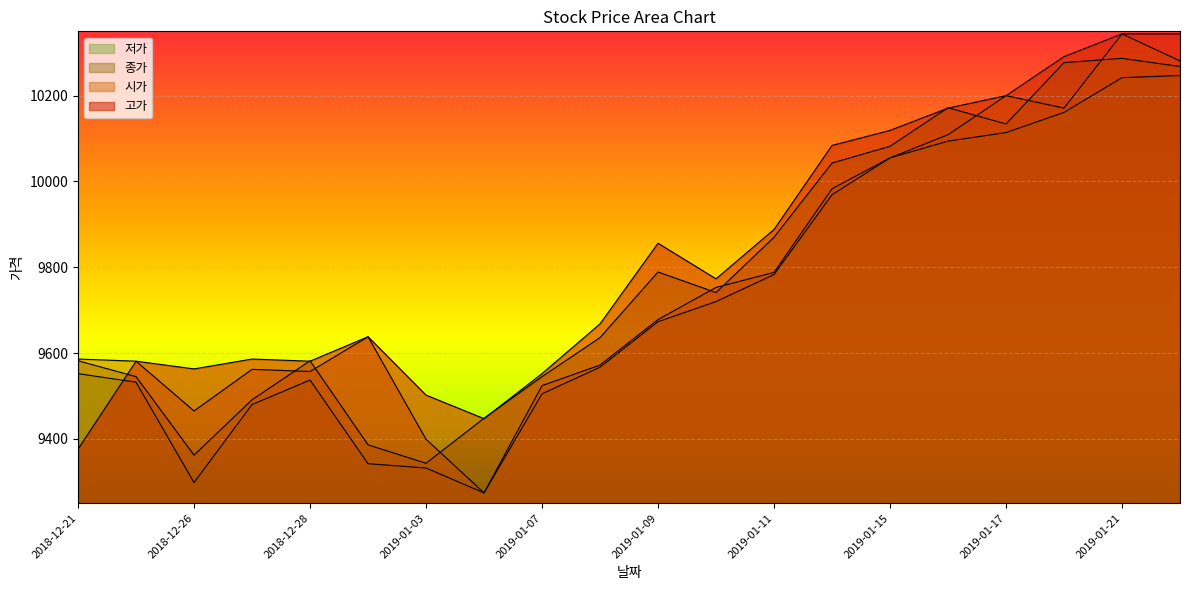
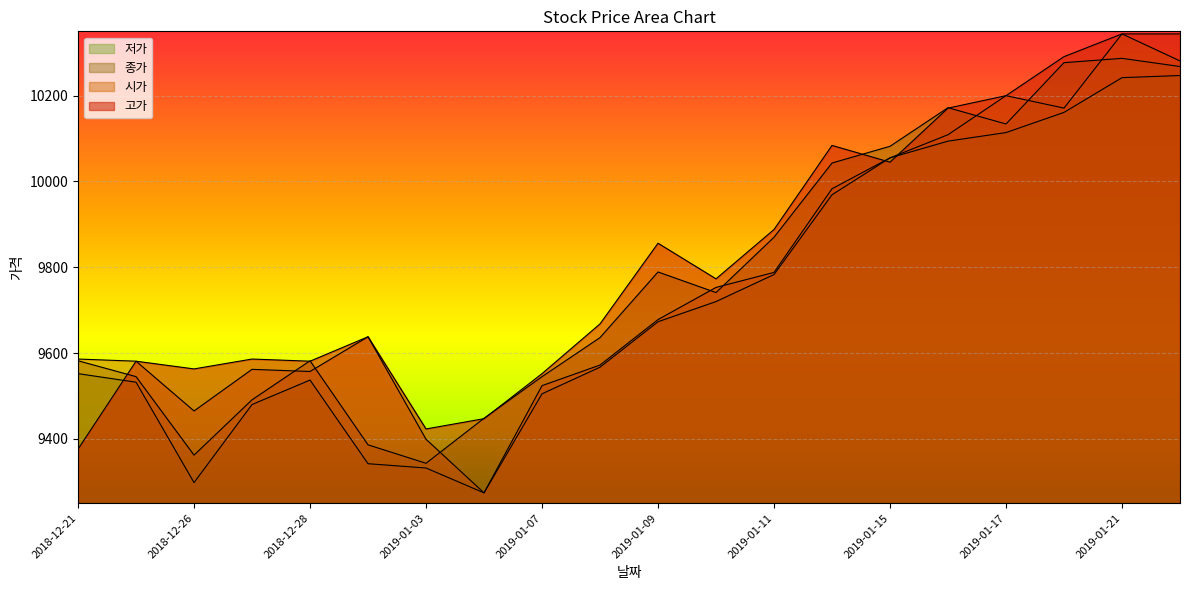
고가, 2019-01-03: 9500 -> 9420
고가, 2019-01-15: 10120 -> 10050
